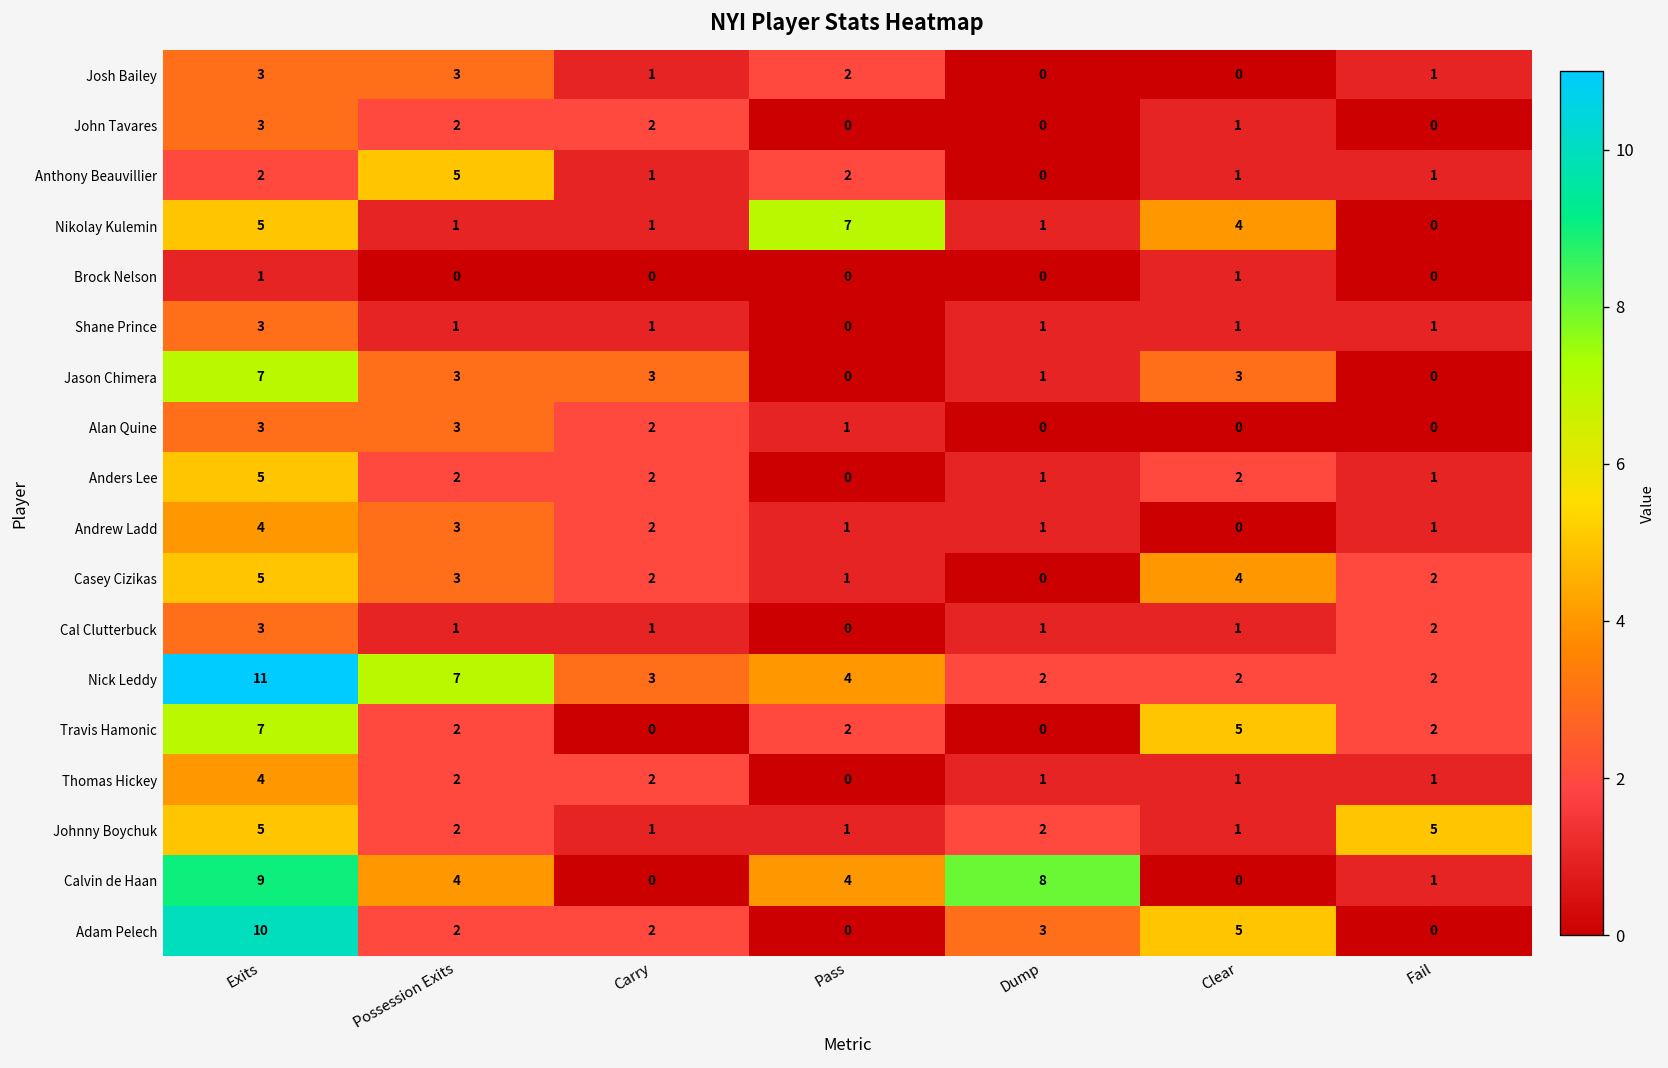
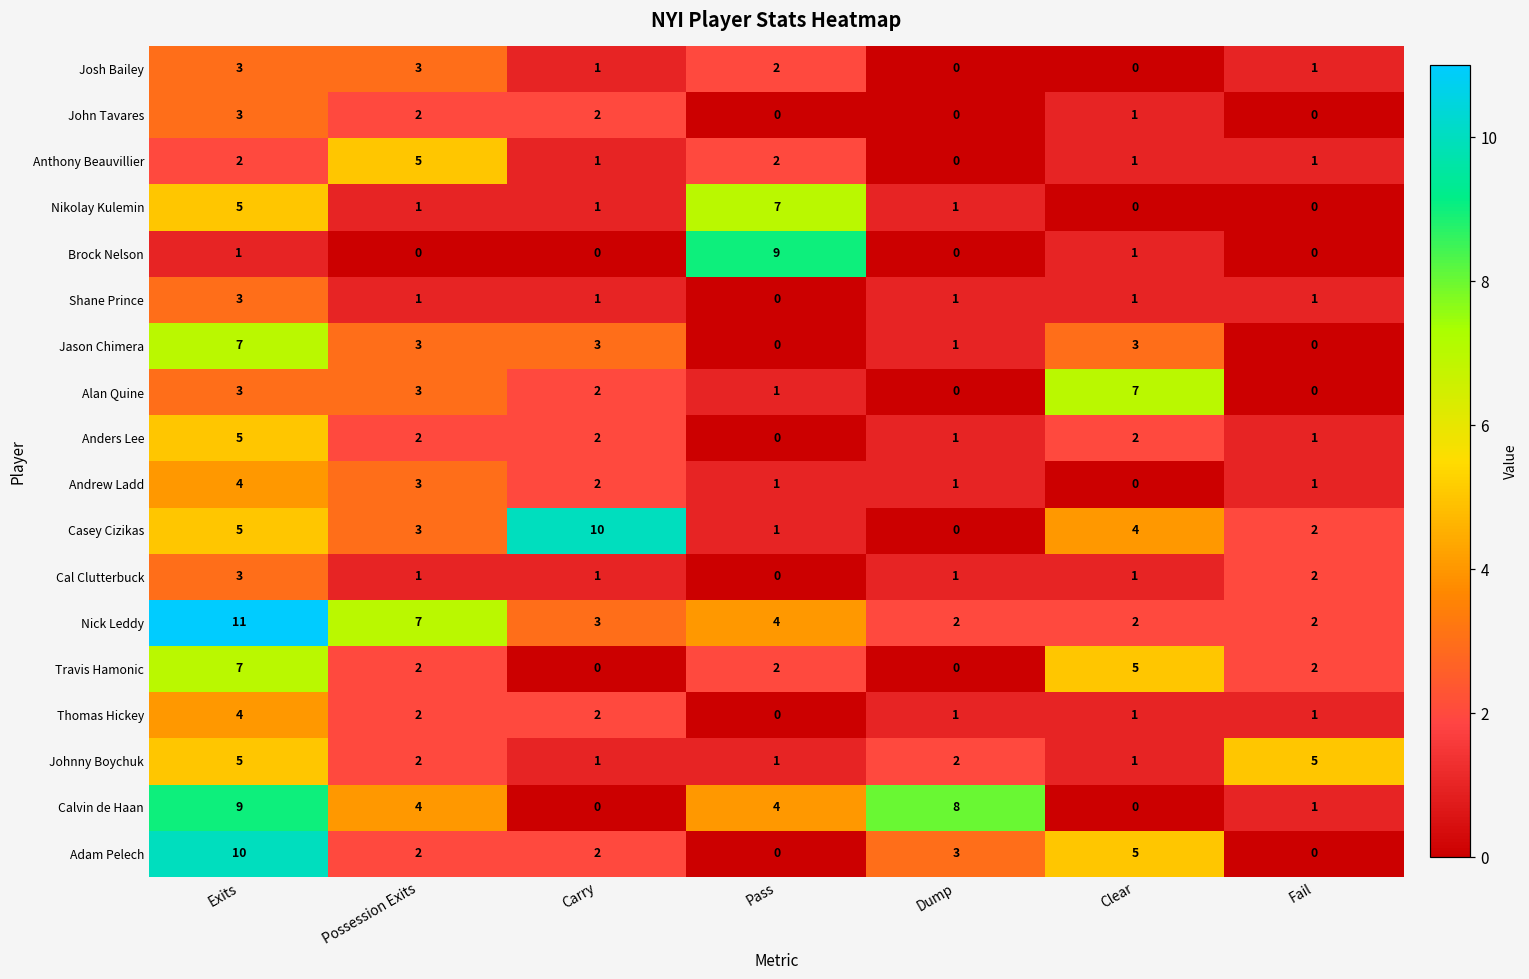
Nikolay Kulemin, Clear: 4 -> 0
Brock Nelson, Pass: 0 -> 9
Alan Quine, Clear: 0 -> 7
Casey Cizikas, Carry: 2 -> 10
